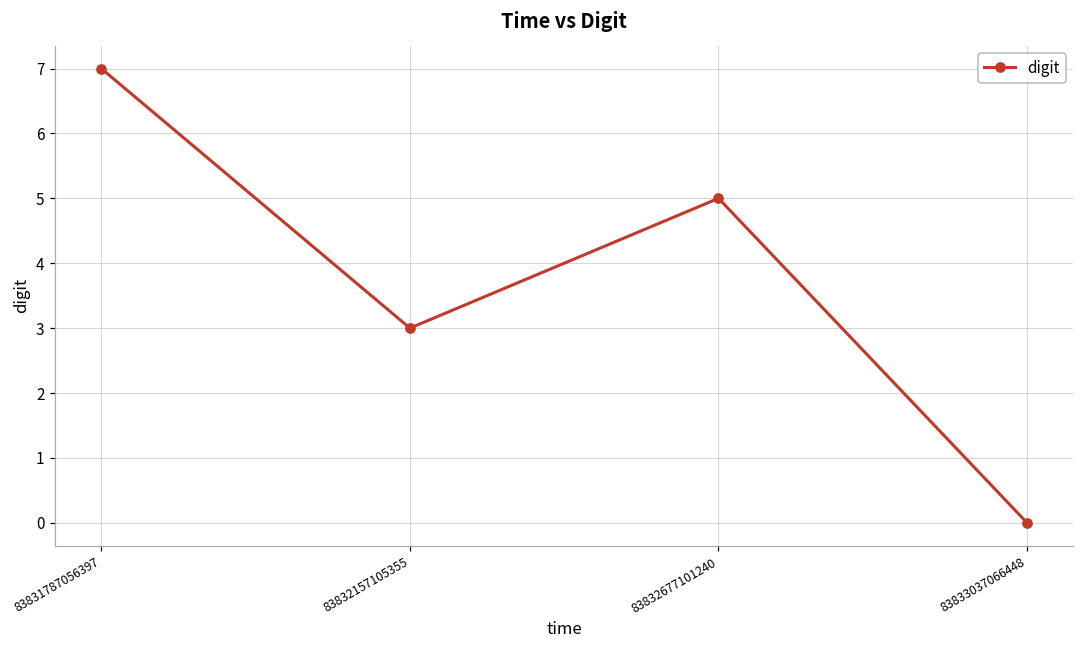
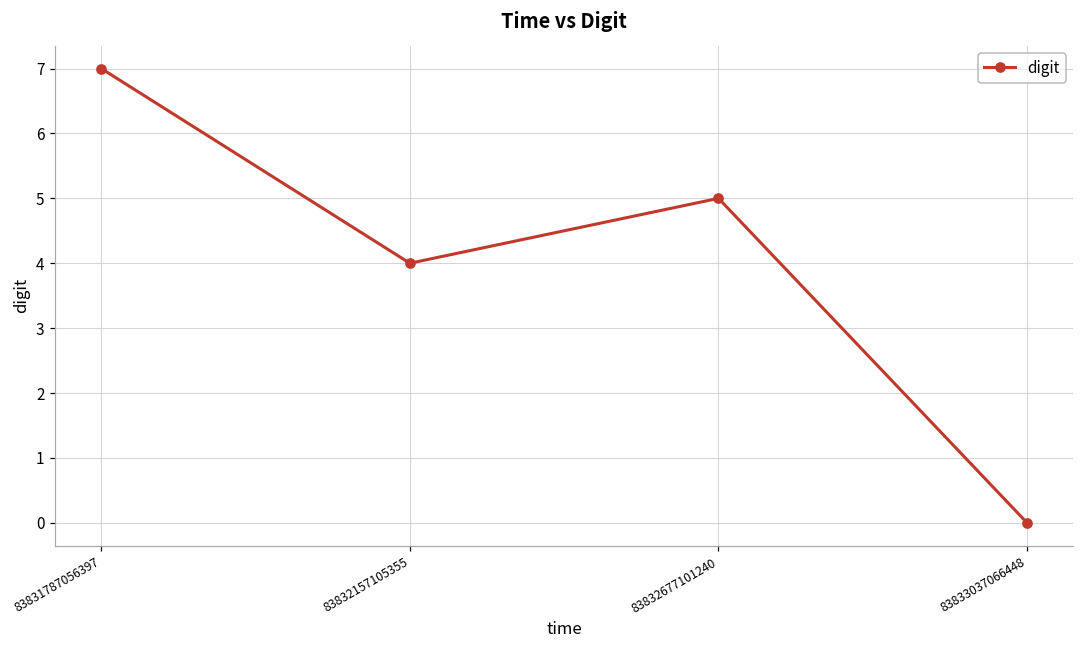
83832157105355: 3 -> 4
